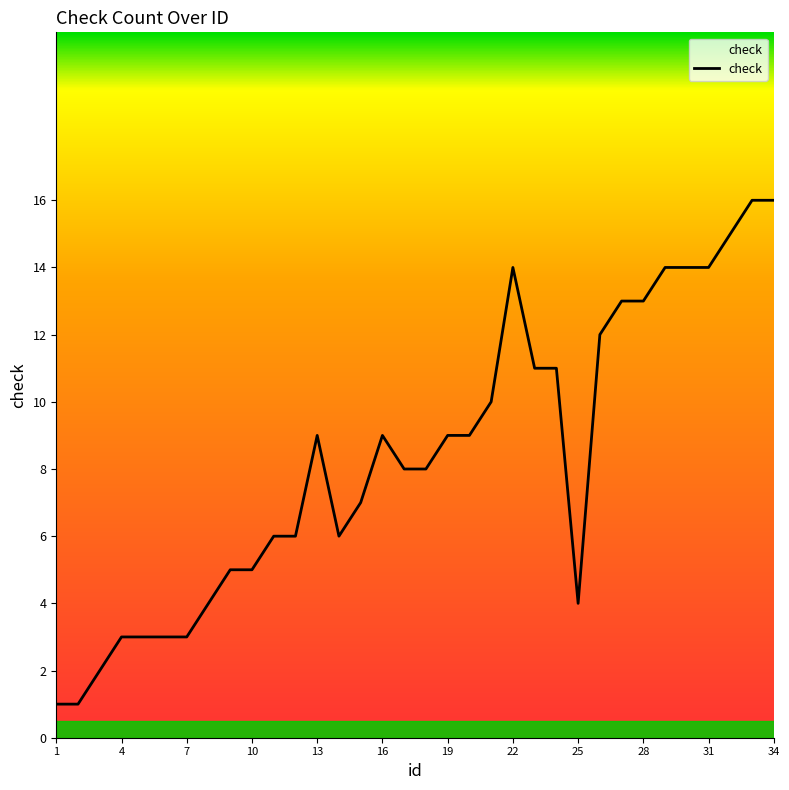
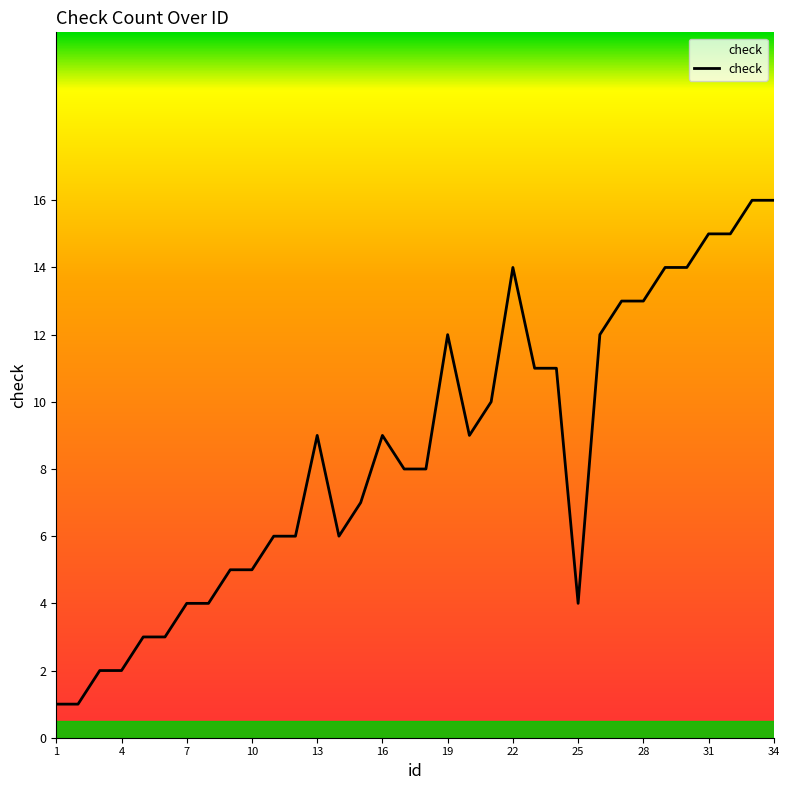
4: 3 -> 2
7: 3 -> 4
19: 9 -> 12
31: 14 -> 15
